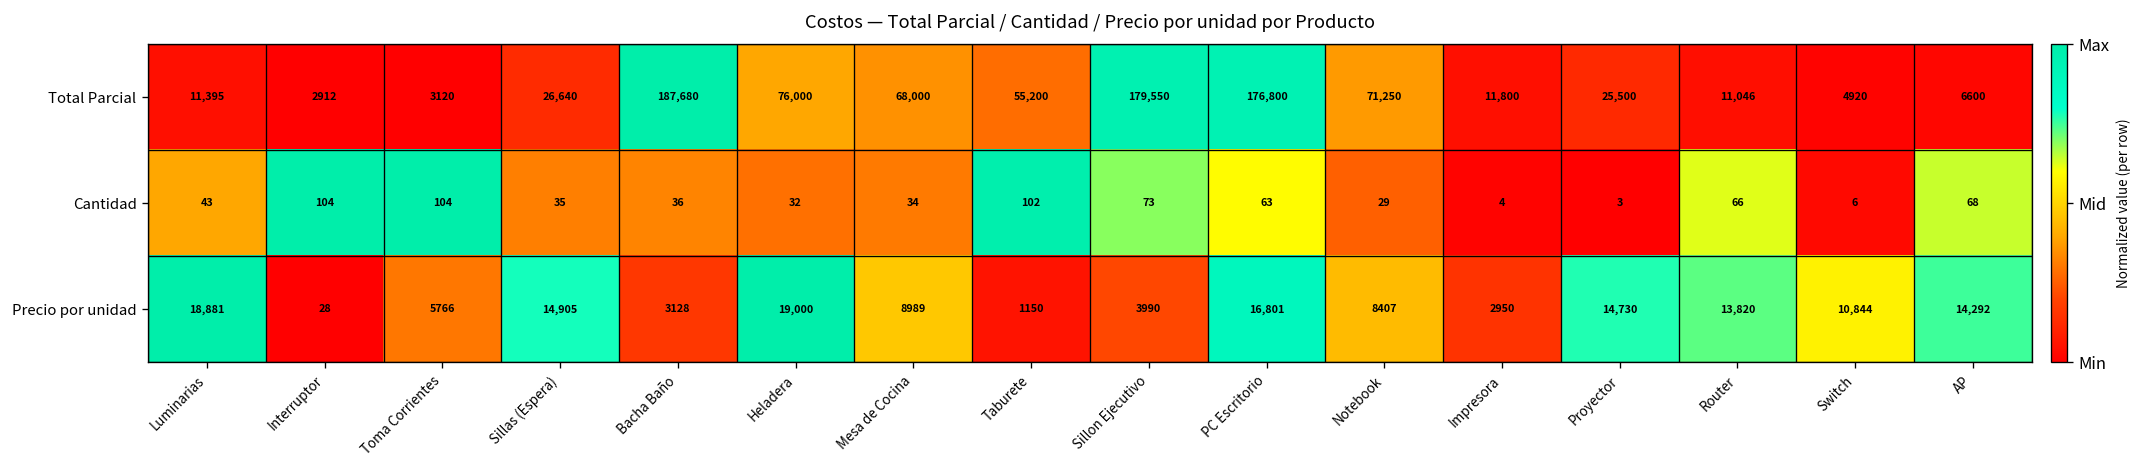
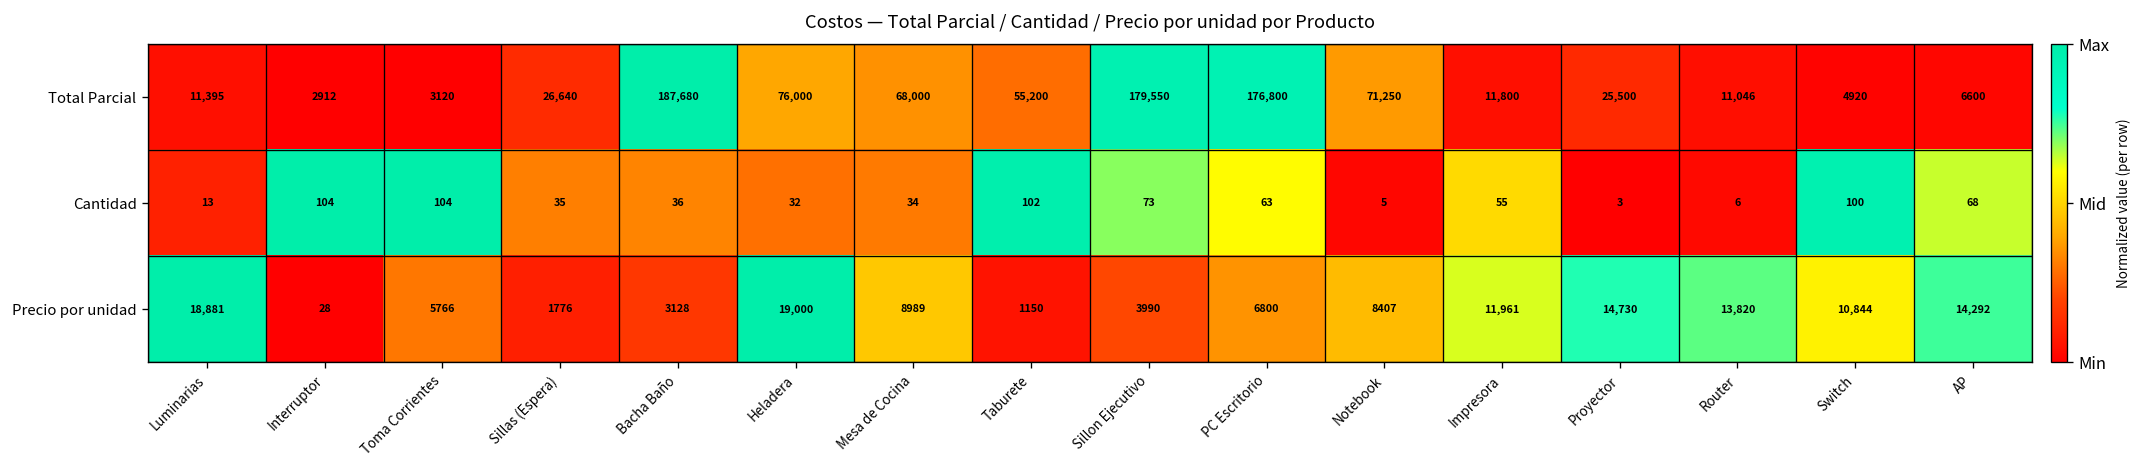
Cantidad, Luminarias: 43 -> 13
Cantidad, Notebook: 29 -> 5
Cantidad, Impresora: 4 -> 55
Cantidad, Router: 66 -> 6
Cantidad, Switch: 6 -> 100
Precio por unidad, Sillas (Espera): 14,905 -> 1776
Precio por unidad, PC Escritorio: 16,801 -> 6800
Precio por unidad, Impresora: 2950 -> 11,961
